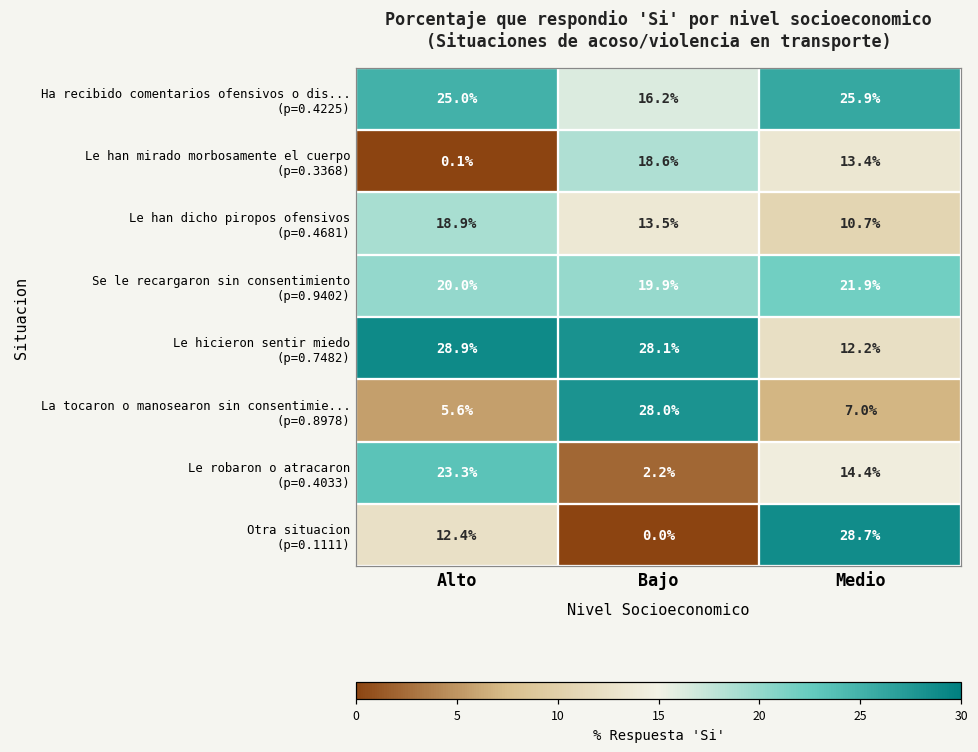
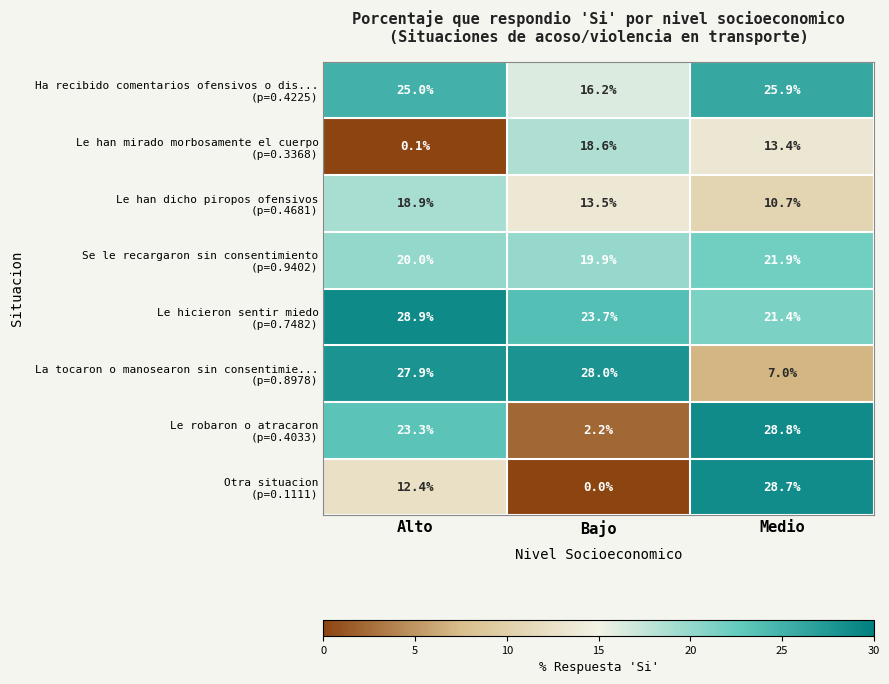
Le hicieron sentir miedo (p=0.7482), Bajo: 28.1% -> 23.7%
Le hicieron sentir miedo (p=0.7482), Medio: 12.2% -> 21.4%
La tocaron o manosearon sin consentimie... (p=0.8978), Alto: 5.6% -> 27.9%
Le robaron o atracaron (p=0.4033), Medio: 14.4% -> 28.8%
